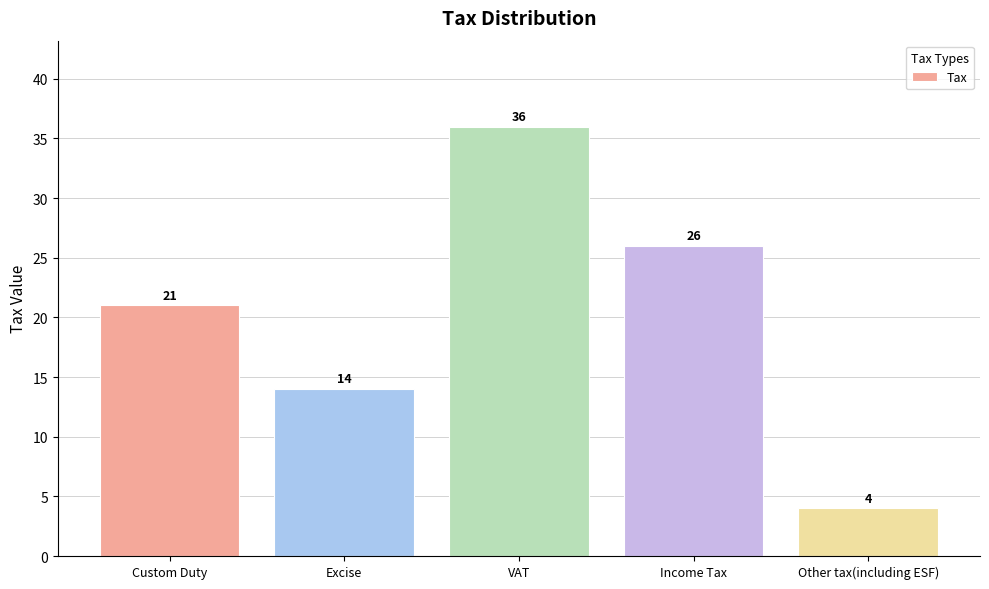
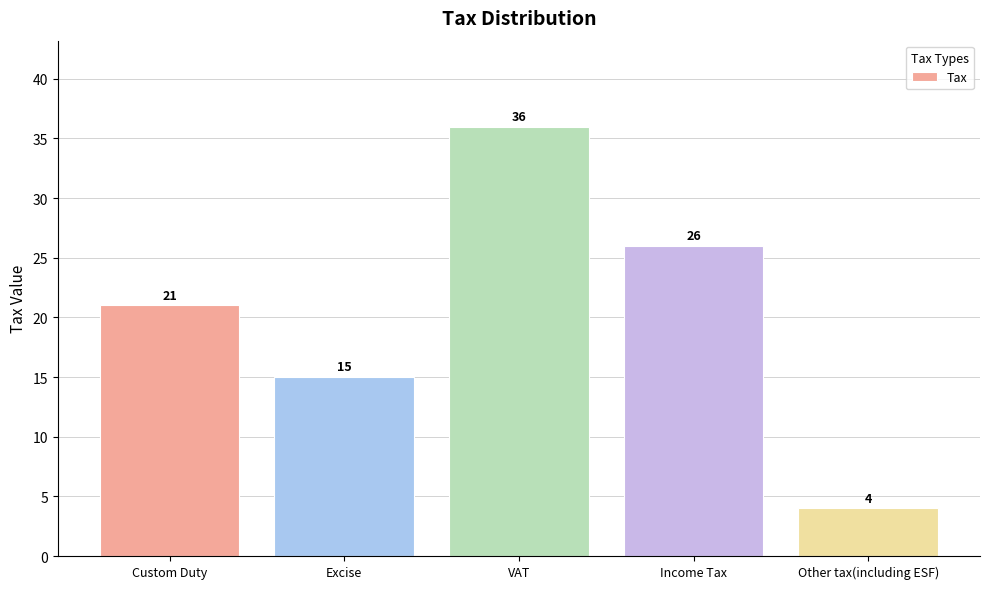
Excise: 14 -> 15
